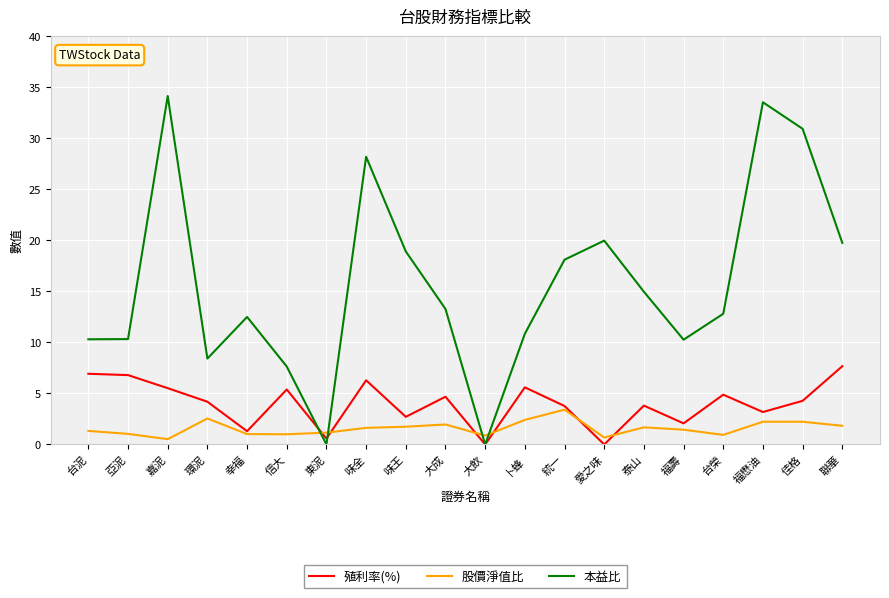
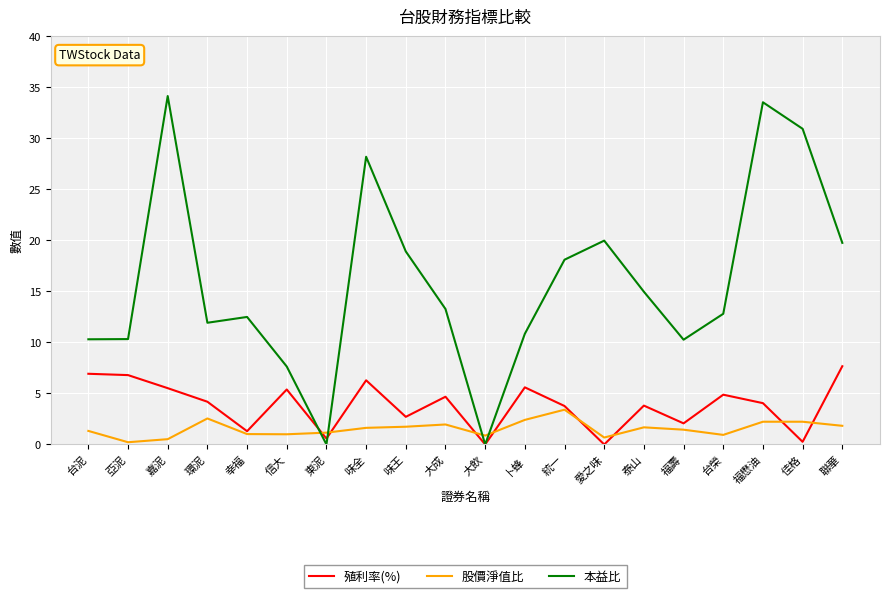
股價淨值比, 亞泥: 1.0 -> 0.2
本益比, 環泥: 8.4 -> 11.9
殖利率(%), 福懋油: 3.2 -> 4.1
殖利率(%), 佳格: 4.3 -> 0.3
